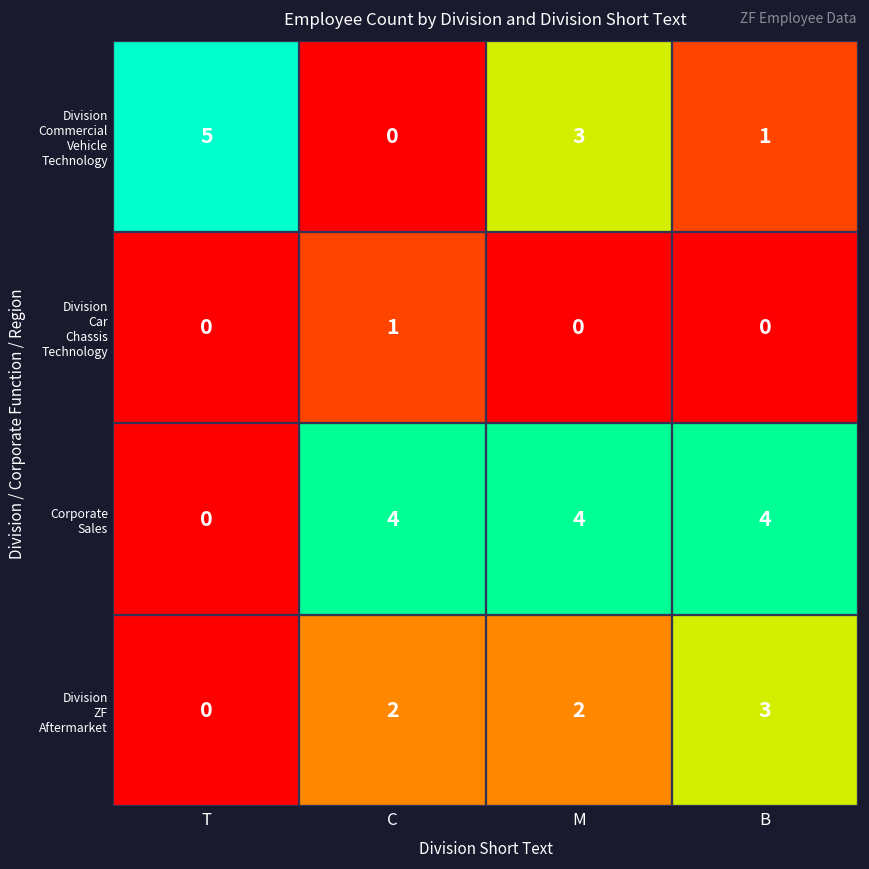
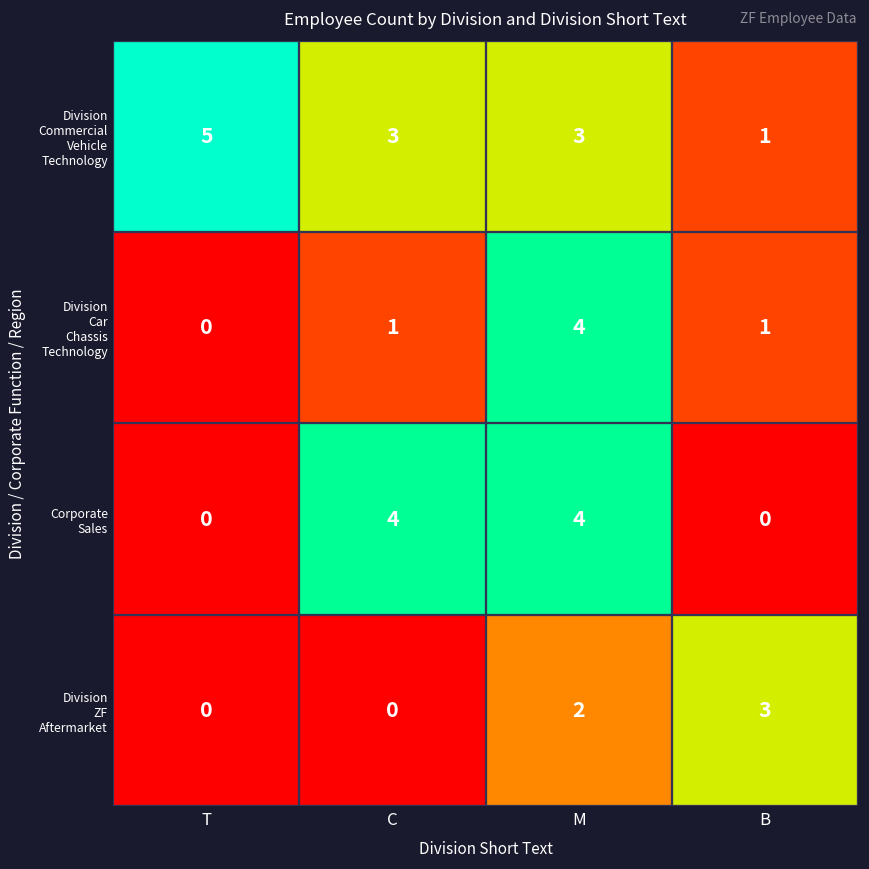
Division Commercial Vehicle Technology, C: 0 -> 3
Division Car Chassis Technology, M: 0 -> 4
Division Car Chassis Technology, B: 0 -> 1
Corporate Sales, B: 4 -> 0
Division ZF Aftermarket, C: 2 -> 0
